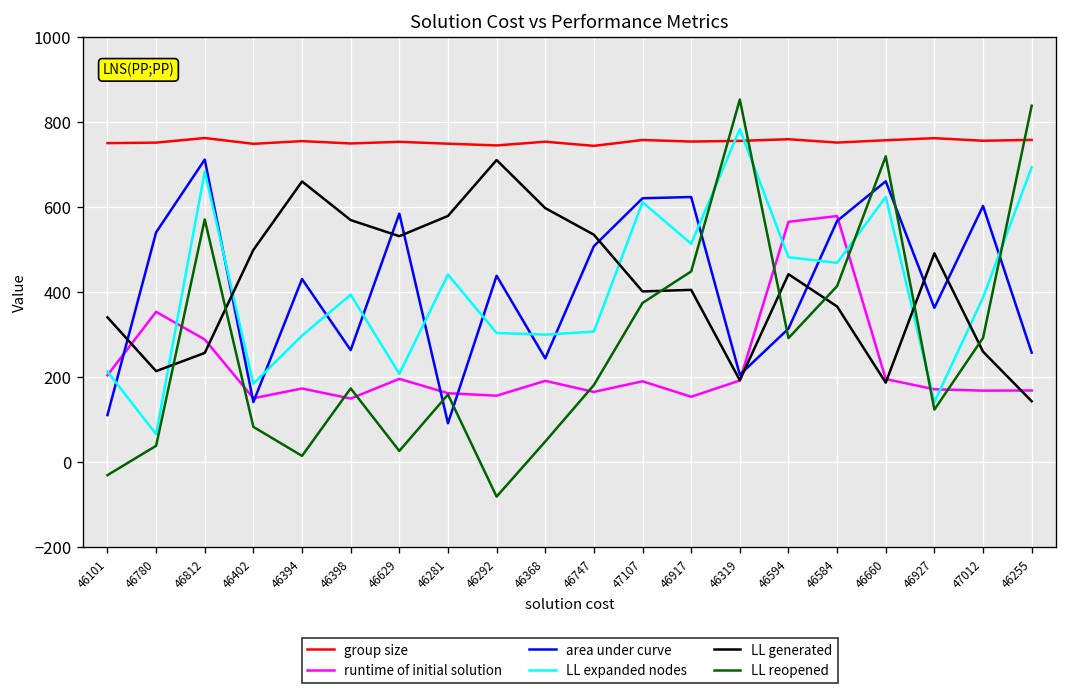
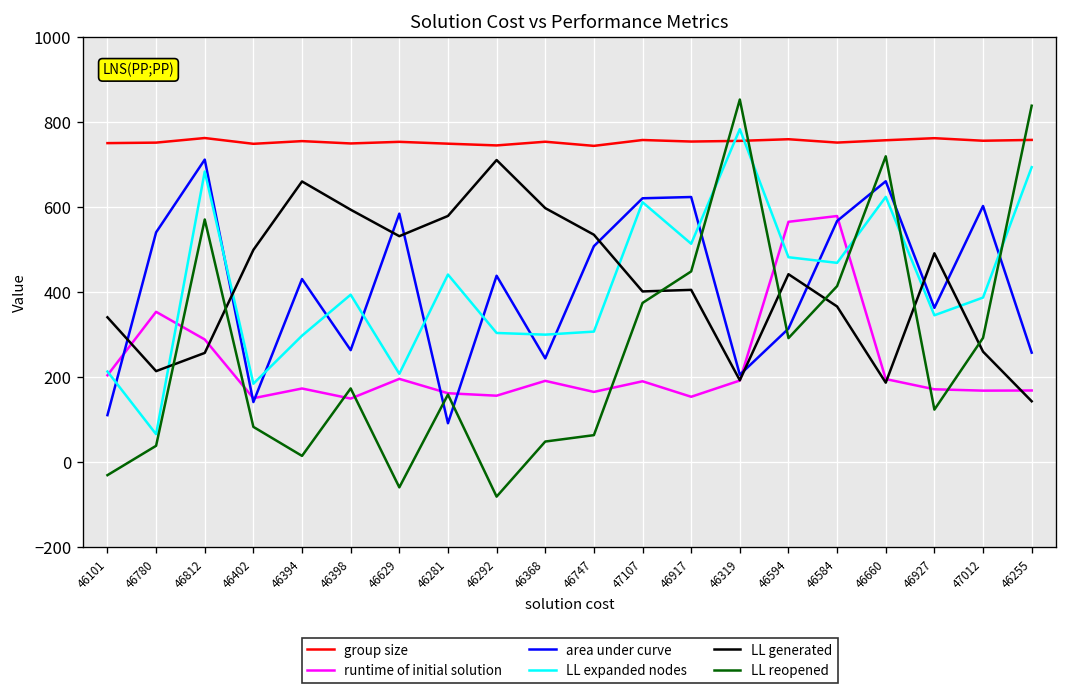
LL generated, 46398: 570 -> 590
LL reopened, 46629: 30 -> -60
LL reopened, 46747: 180 -> 60
LL expanded nodes, 46927: 140 -> 350
